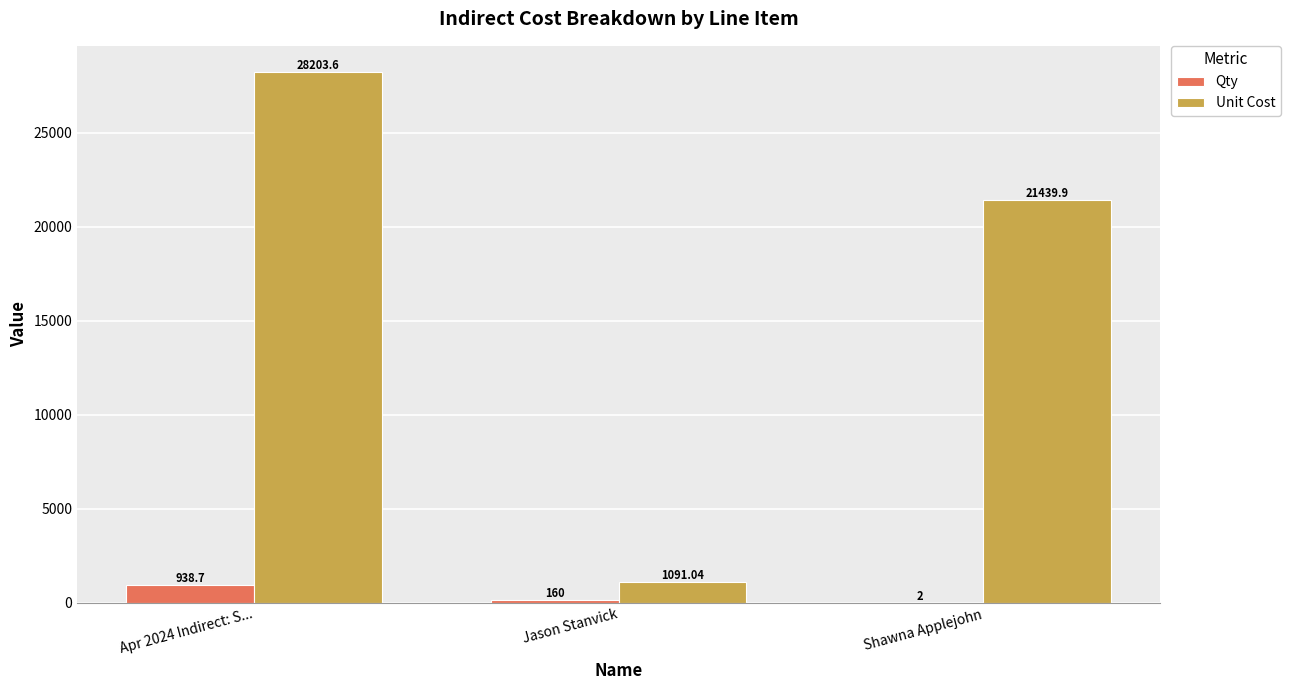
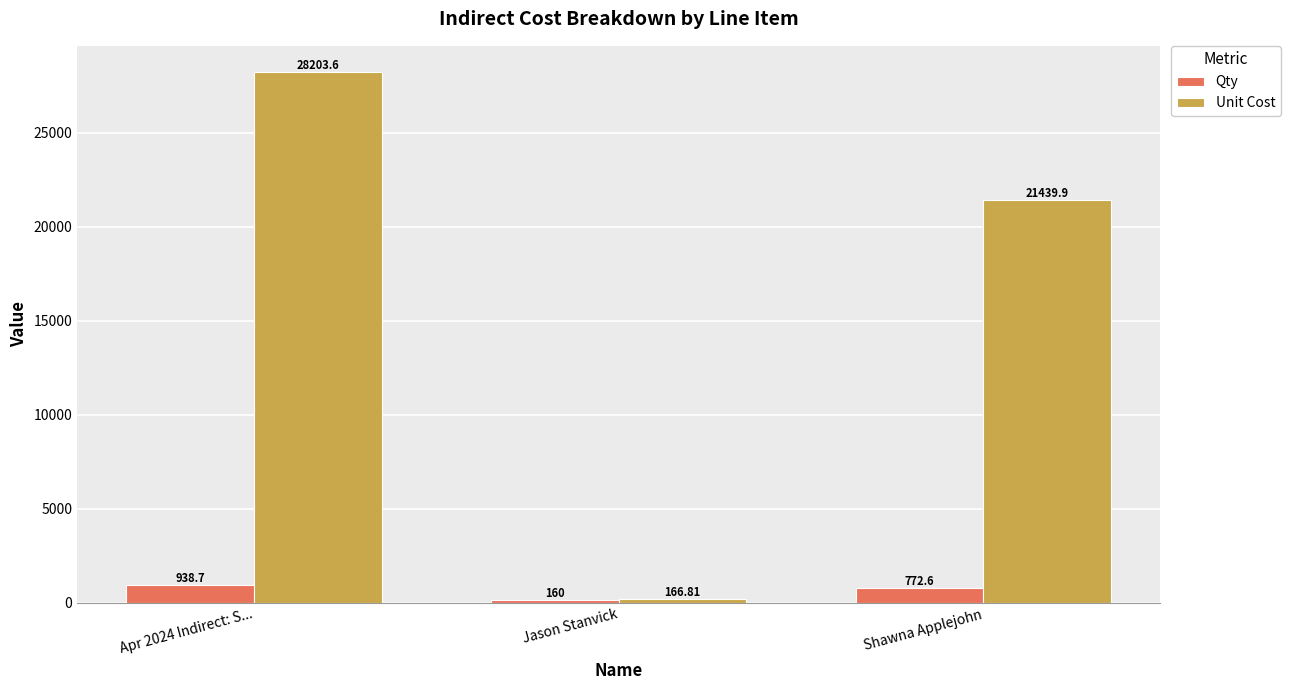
Unit Cost, Jason Stanvick: 1091.04 -> 166.81
Qty, Shawna Applejohn: 2 -> 772.6
